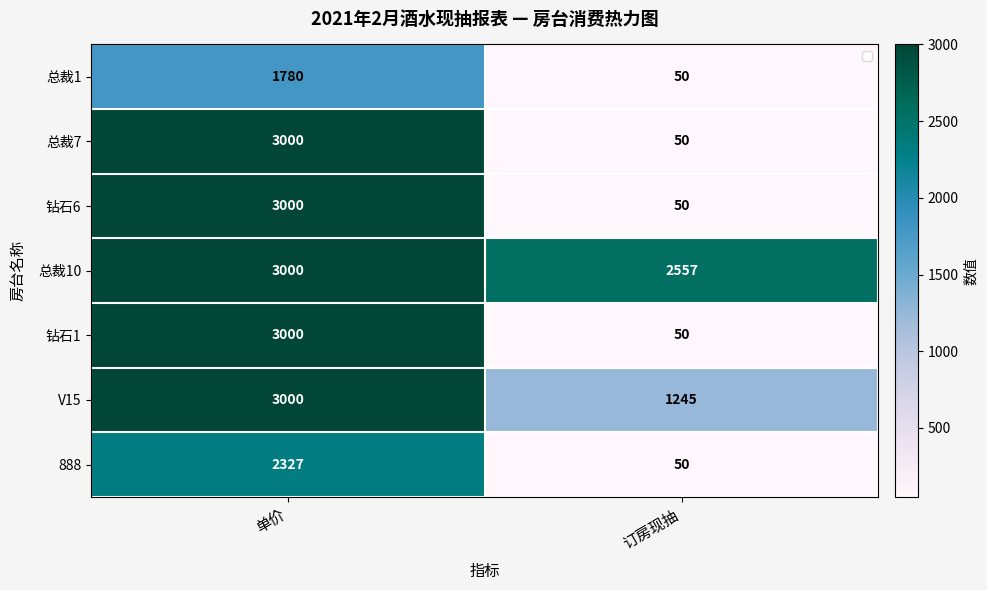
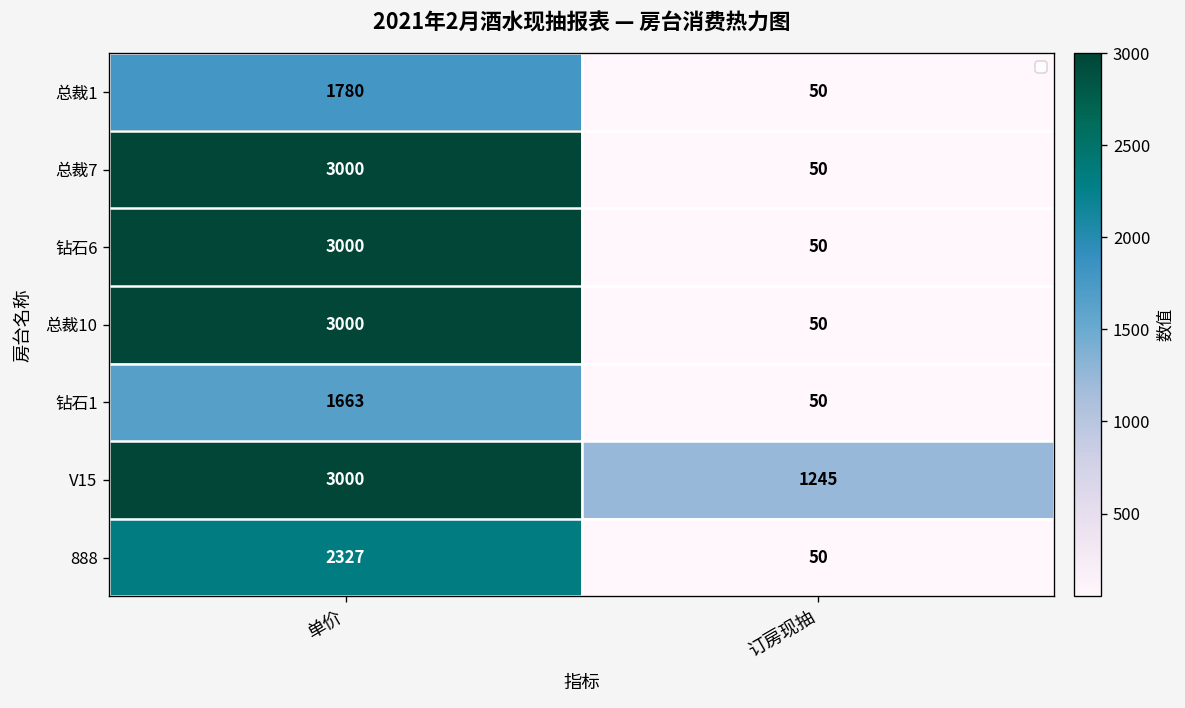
总裁10, 订房现抽: 2557 -> 50
钻石1, 单价: 3000 -> 1663
